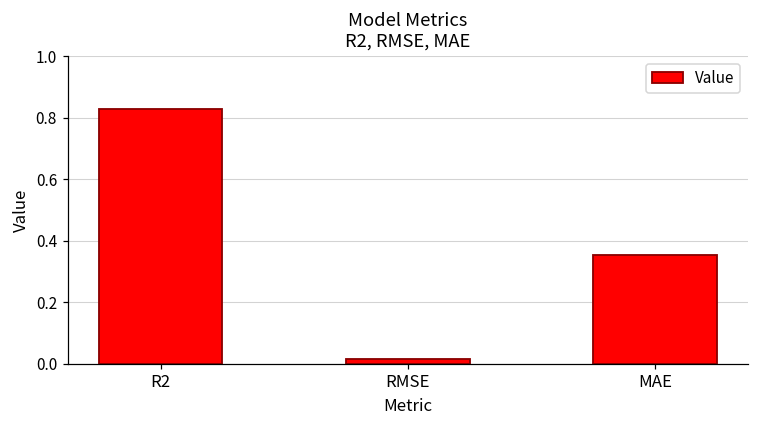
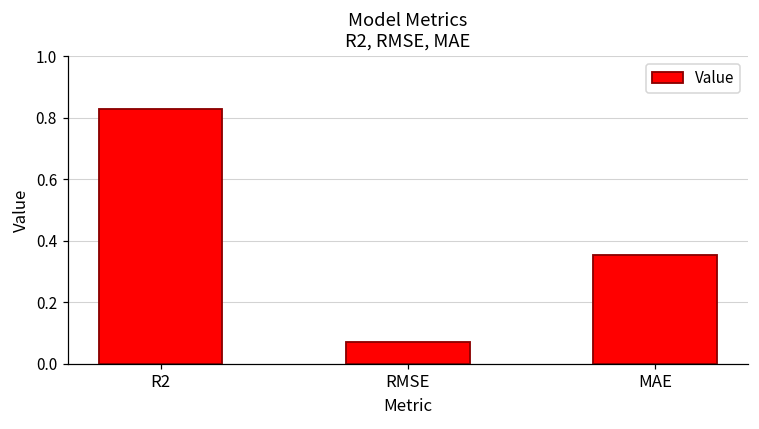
RMSE: 0.01 -> 0.07
